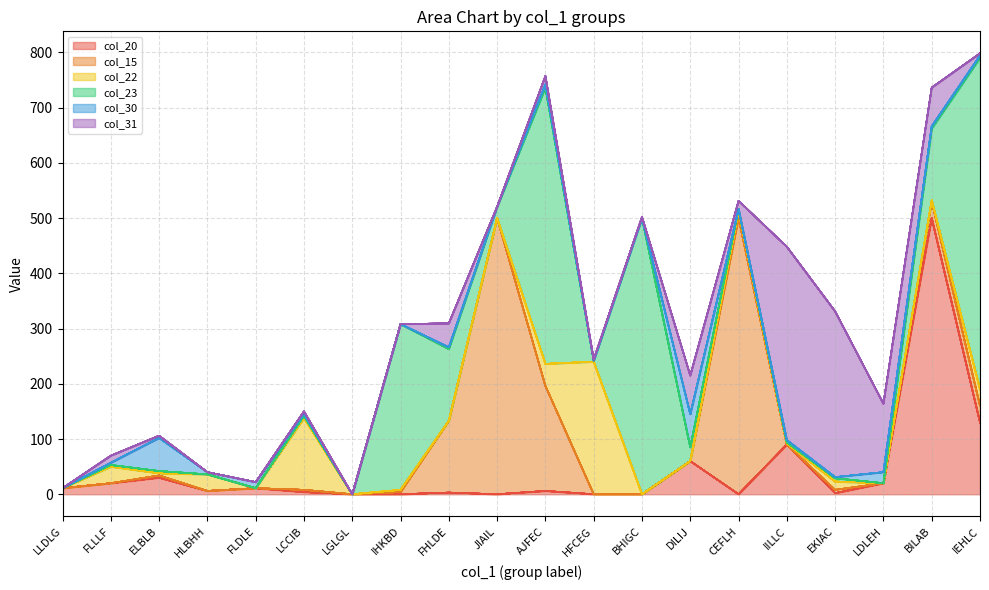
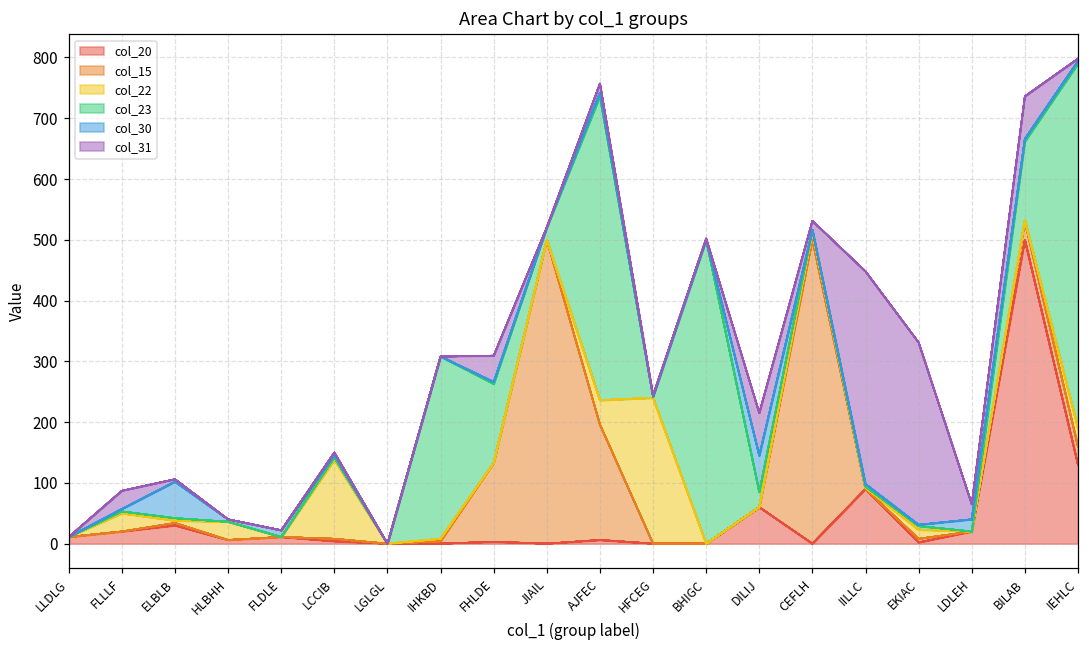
col_31, FLLLF: 10 -> 30
col_31, LDLEH: 120 -> 30
